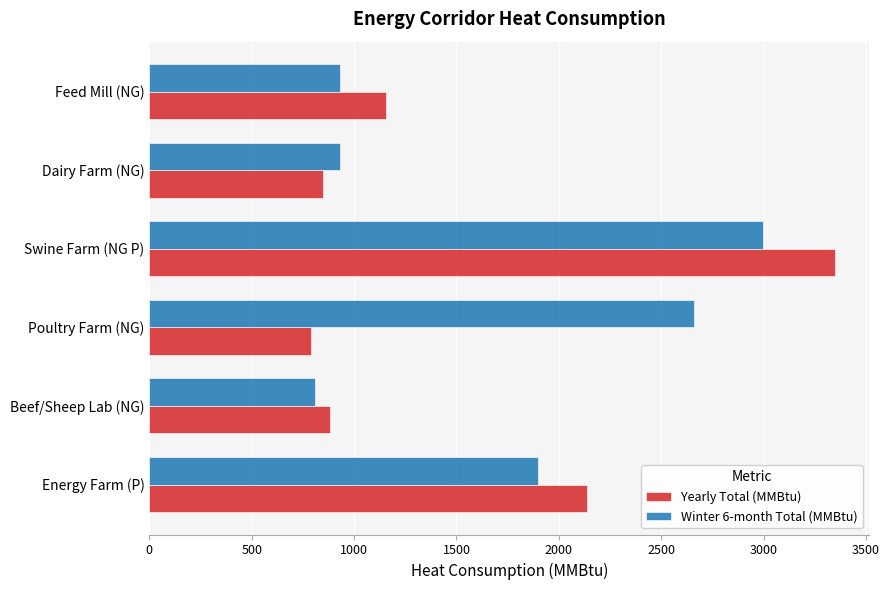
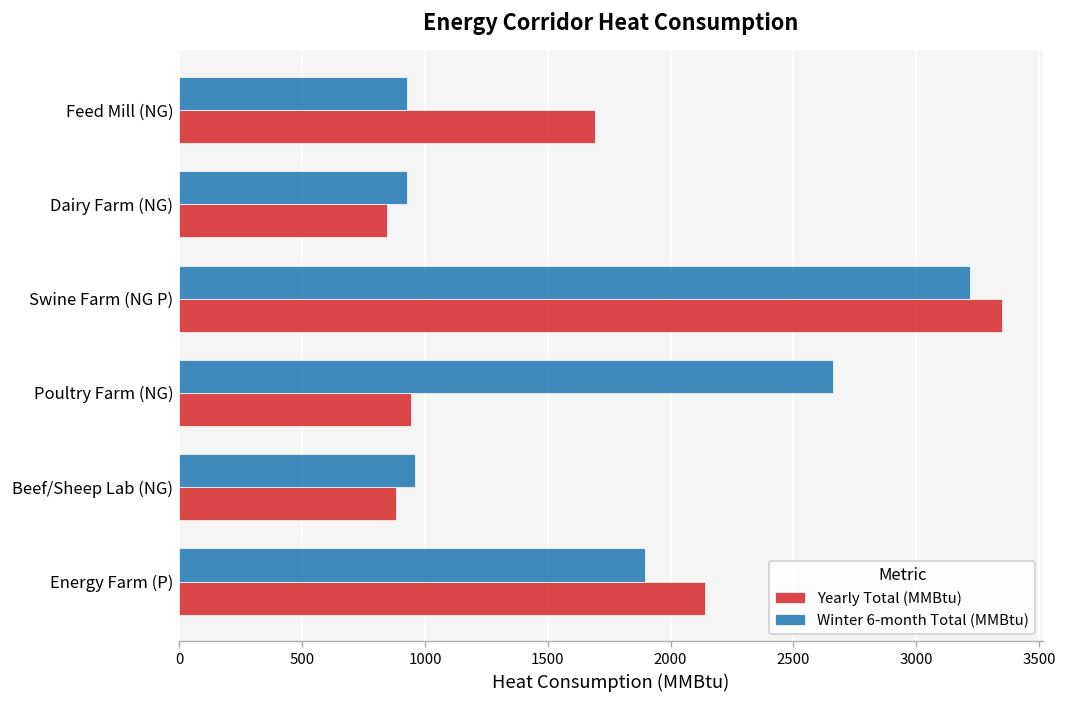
Yearly Total (MMBtu), Feed Mill (NG): 1160 -> 1690
Winter 6-month Total (MMBtu), Swine Farm (NG P): 3000 -> 3220
Yearly Total (MMBtu), Poultry Farm (NG): 790 -> 940
Winter 6-month Total (MMBtu), Beef/Sheep Lab (NG): 810 -> 960
